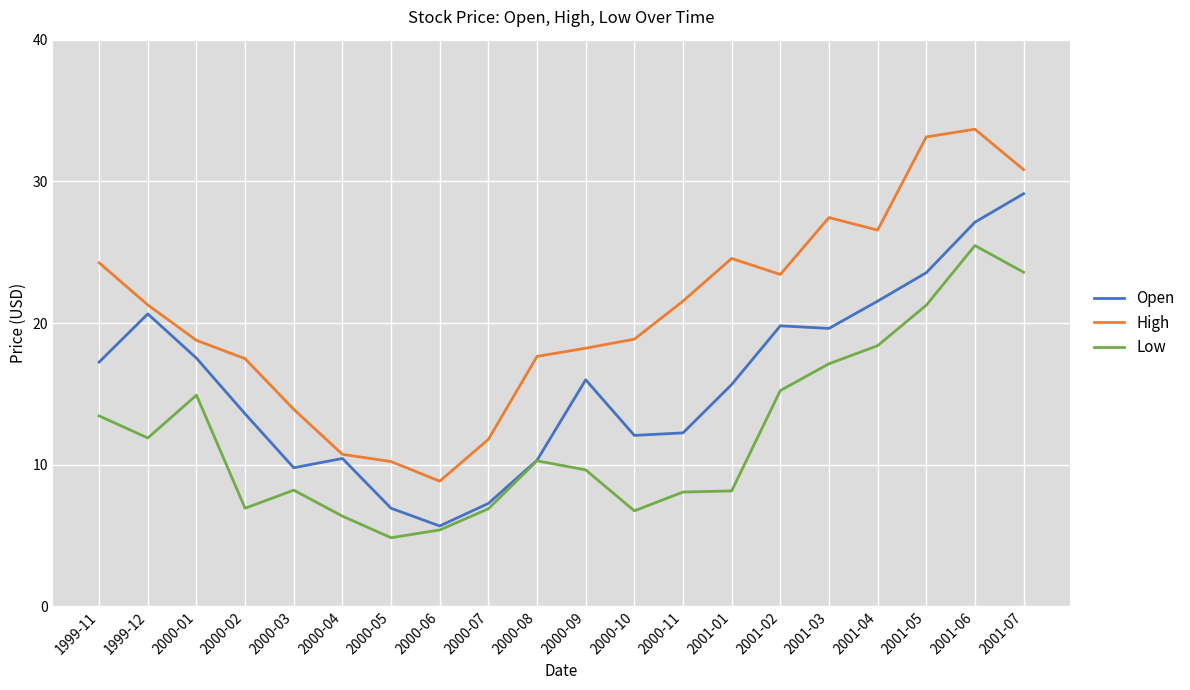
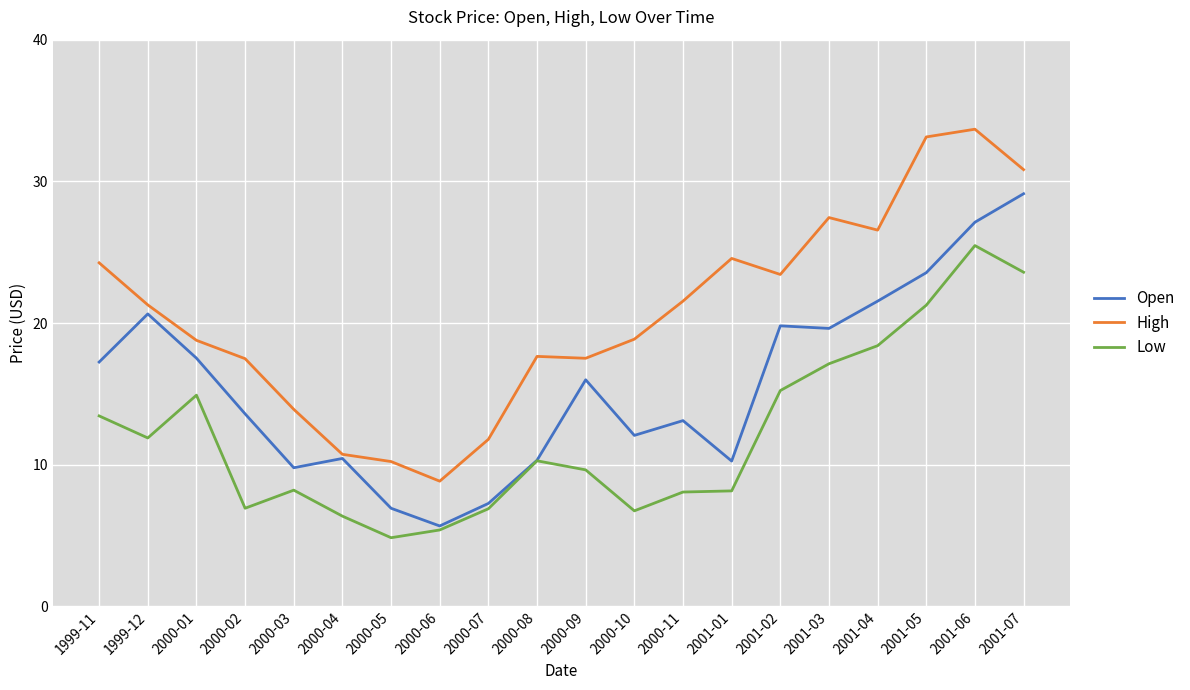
High, 2000-09: 18.2 -> 17.5
Open, 2000-11: 12.2 -> 13.1
Open, 2001-01: 15.7 -> 10.3
